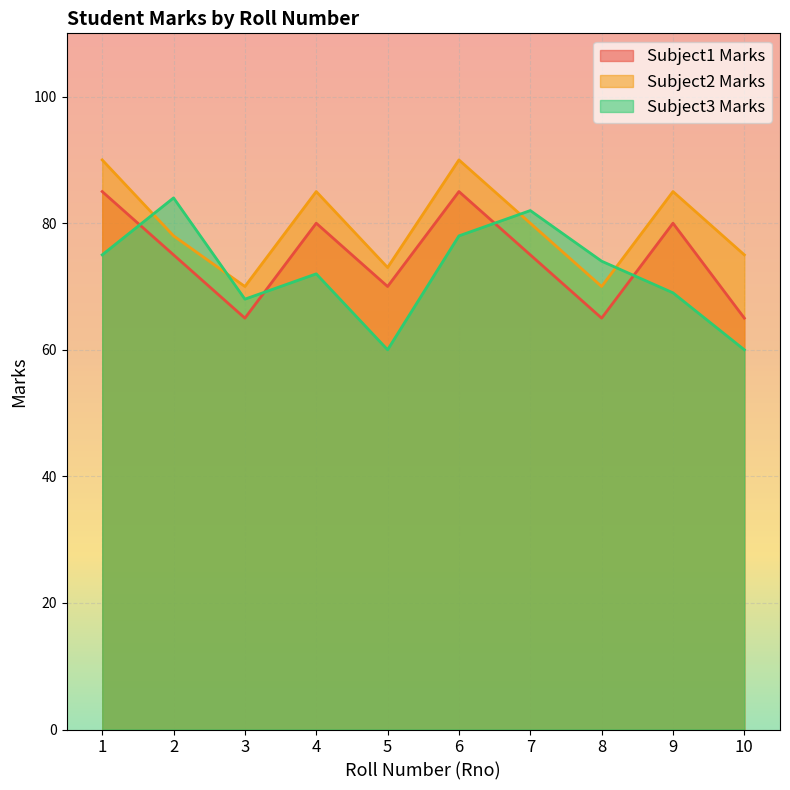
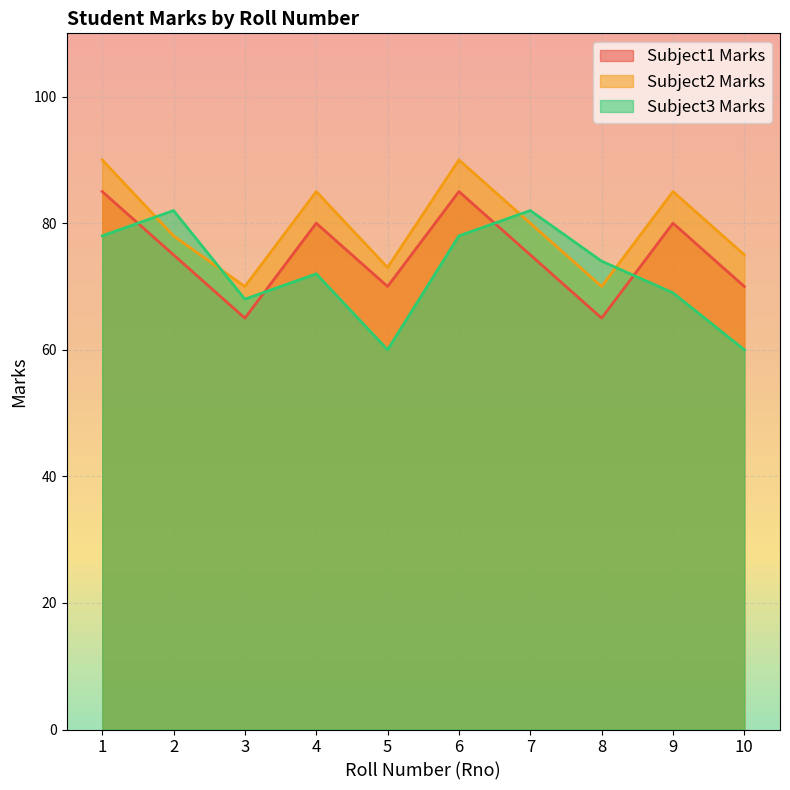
Subject3 Marks, 1: 75 -> 78
Subject3 Marks, 2: 84 -> 82
Subject1 Marks, 10: 65 -> 70
